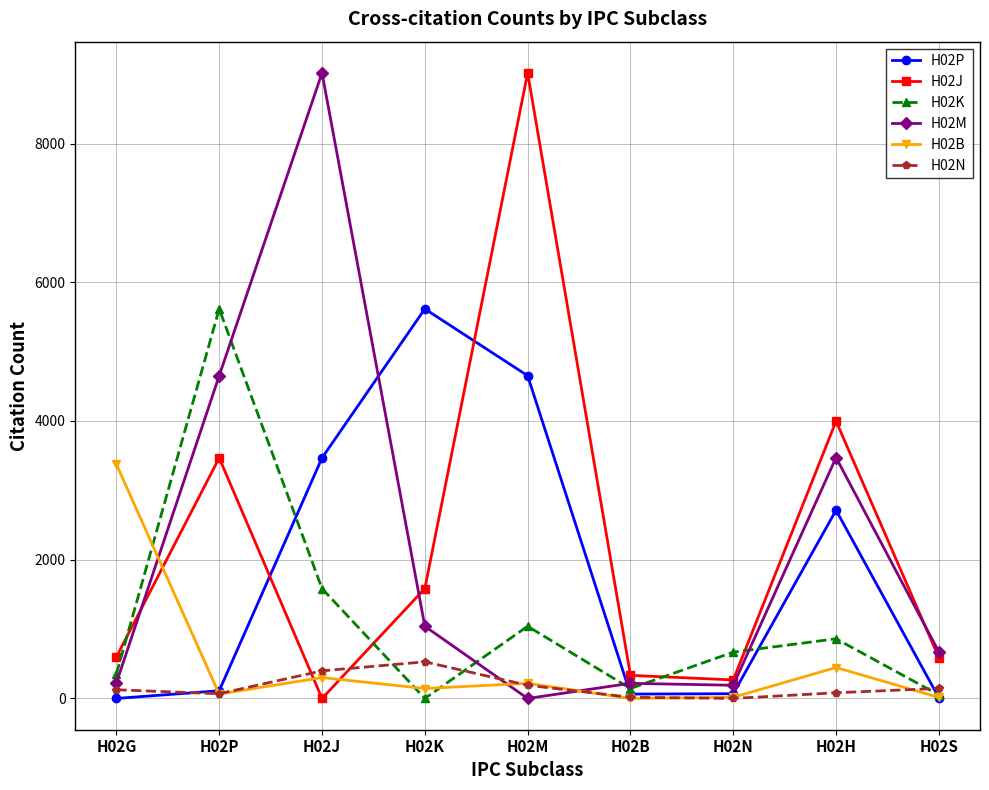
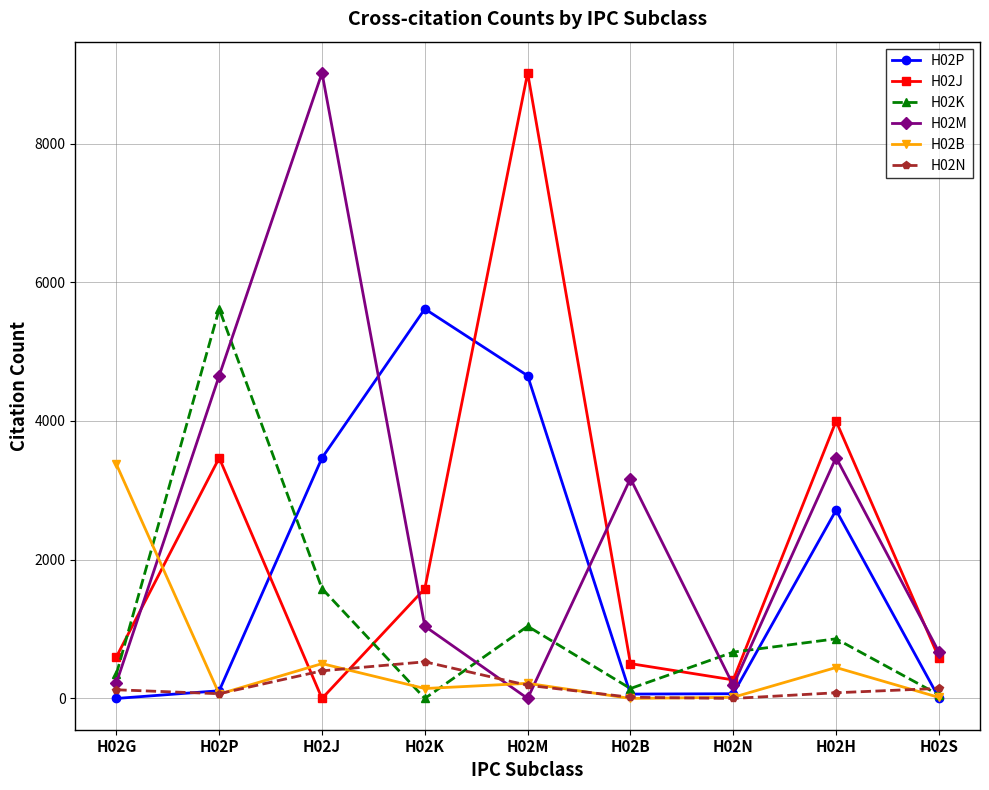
H02B, H02J: 300 -> 500
H02J, H02B: 300 -> 500
H02M, H02B: 200 -> 3200
